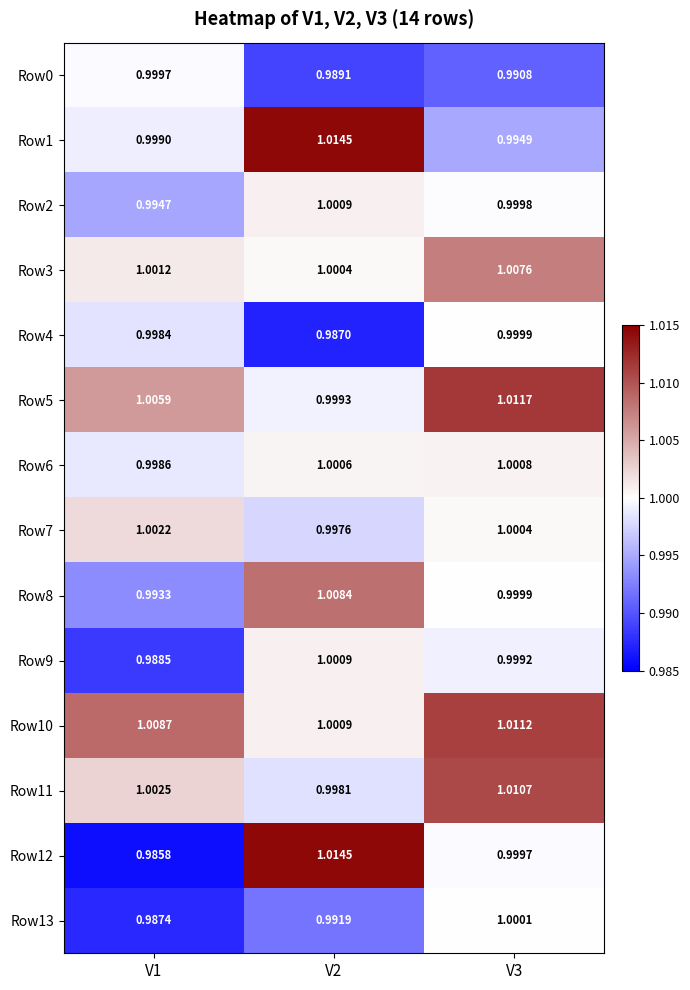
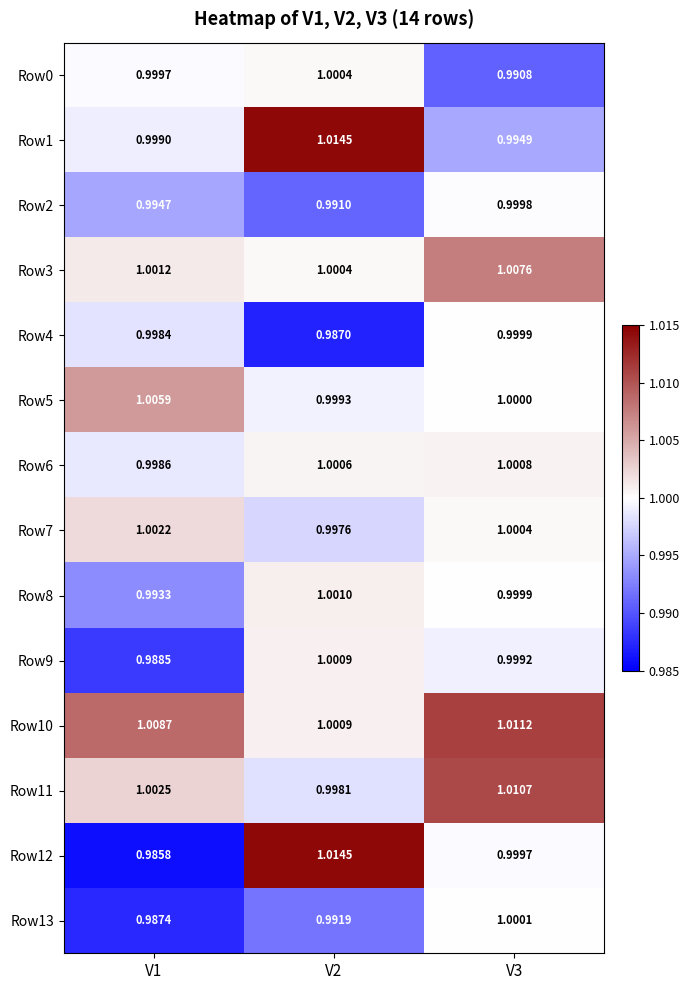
Row0, V2: 0.9891 -> 1.0004
Row2, V2: 1.0009 -> 0.9910
Row5, V3: 1.0117 -> 1.0000
Row8, V2: 1.0084 -> 1.0010
